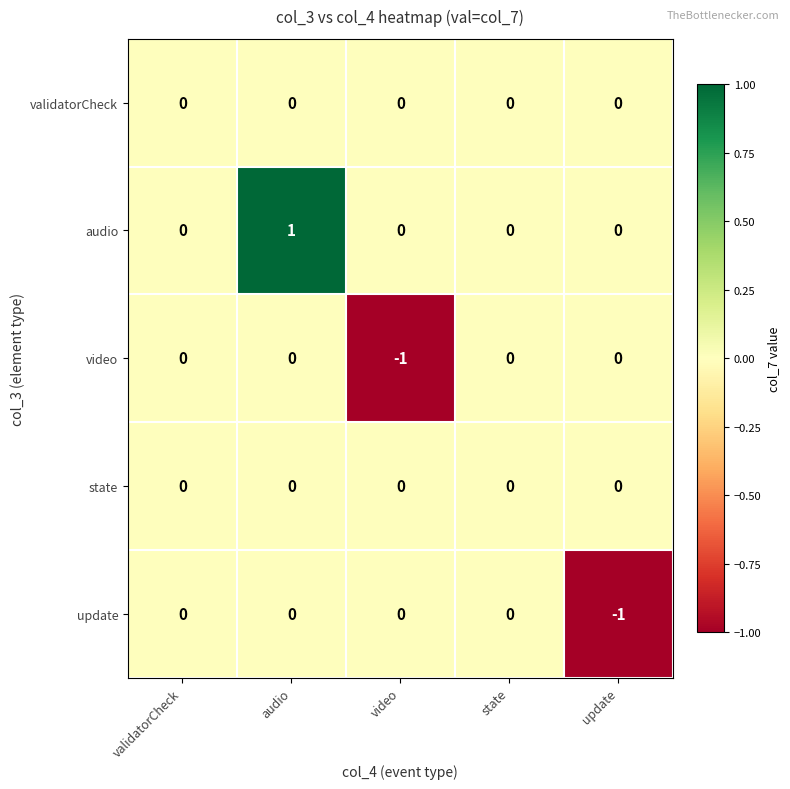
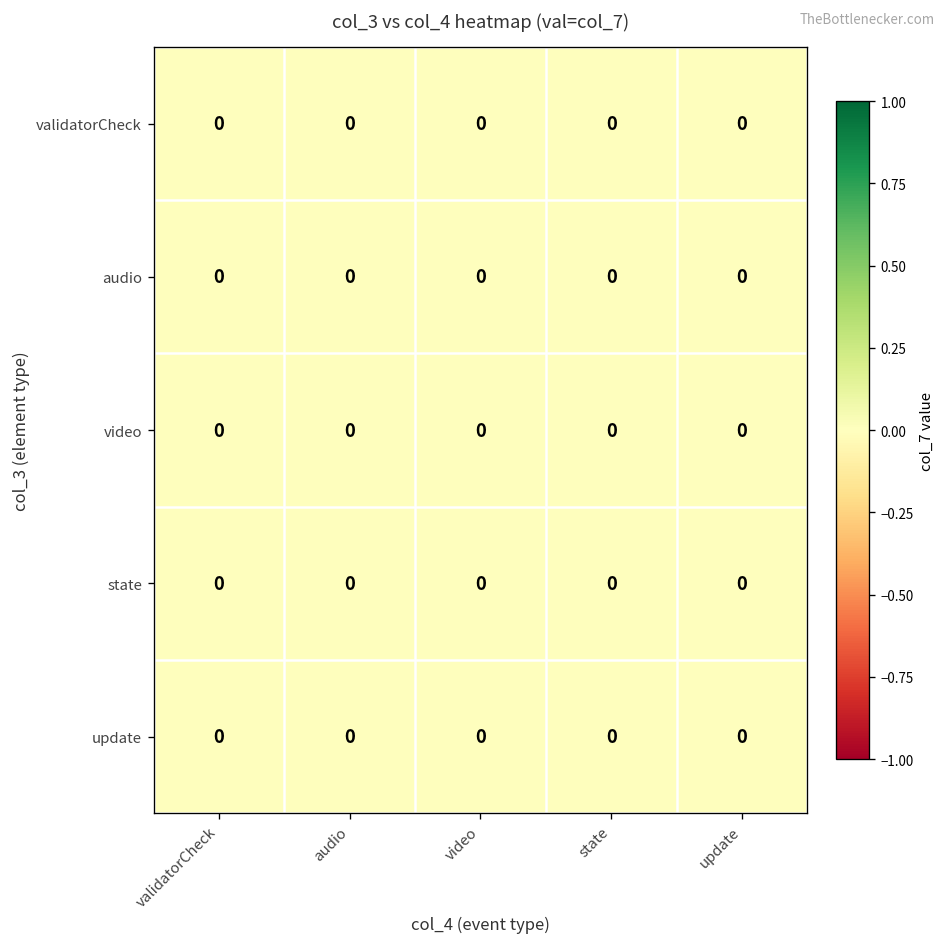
audio, audio: 1 -> 0
video, video: -1 -> 0
update, update: -1 -> 0
